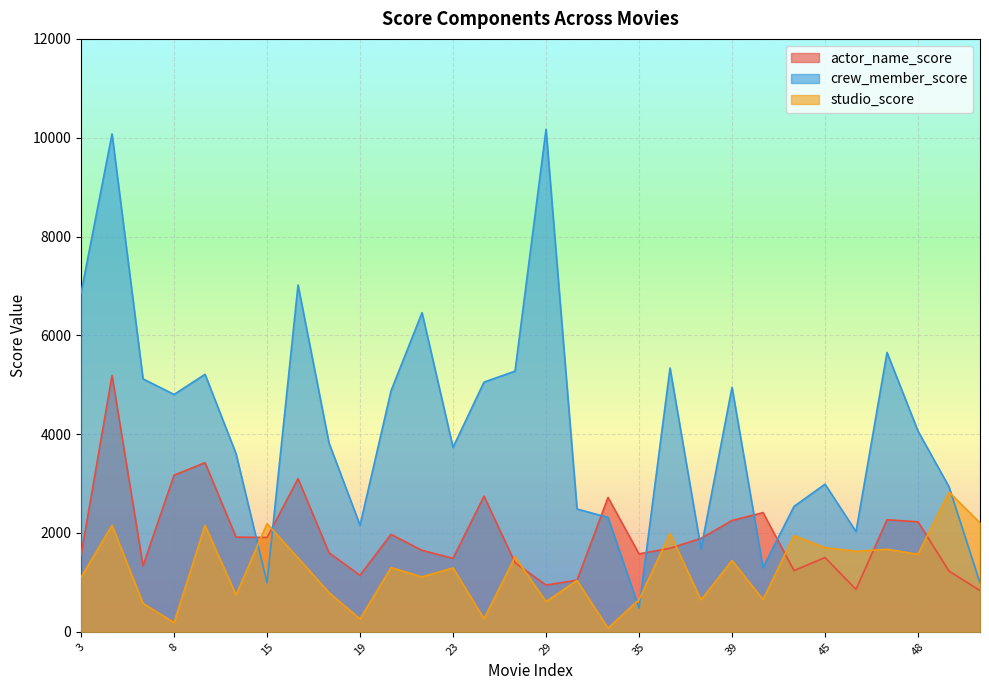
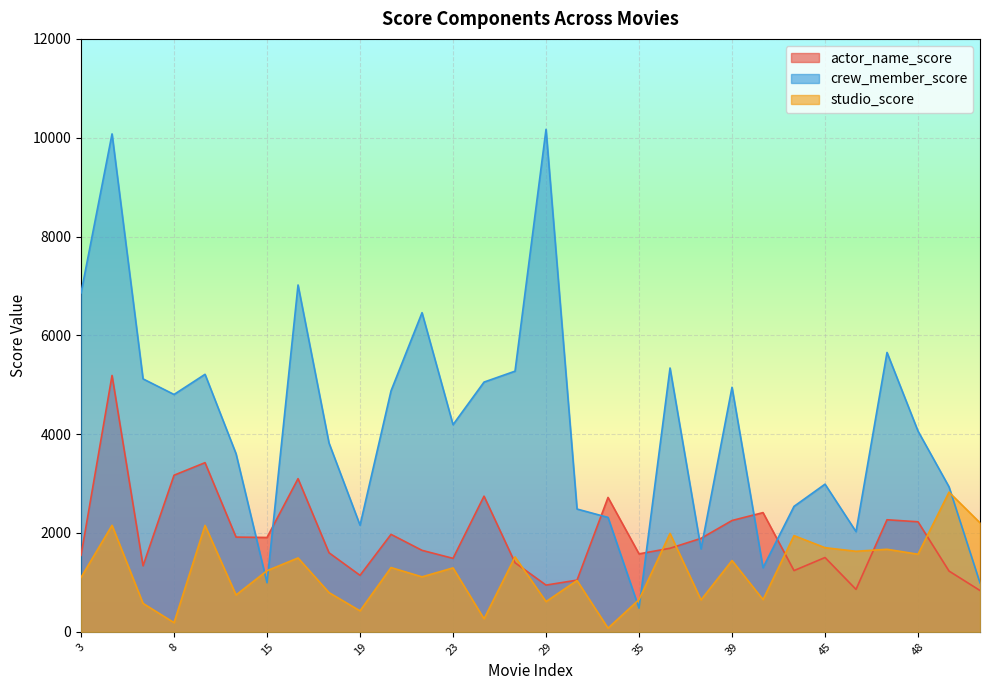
studio_score, 15: 2200 -> 1200
studio_score, 19: 300 -> 400
crew_member_score, 23: 3700 -> 4200
